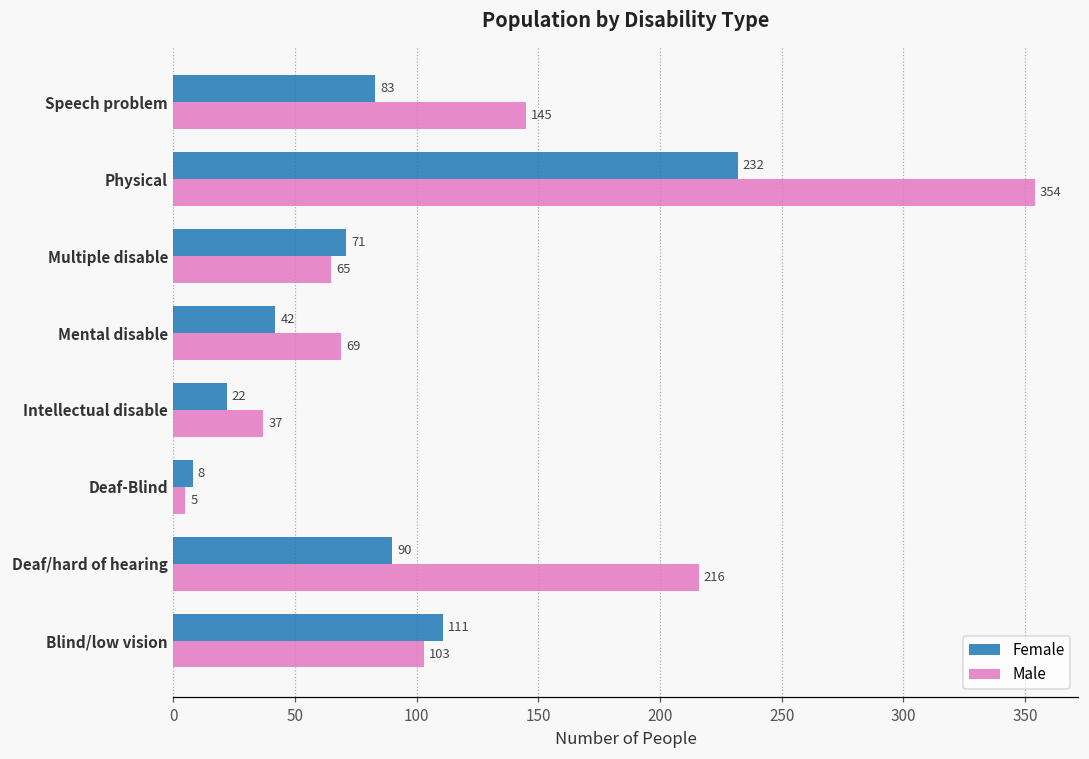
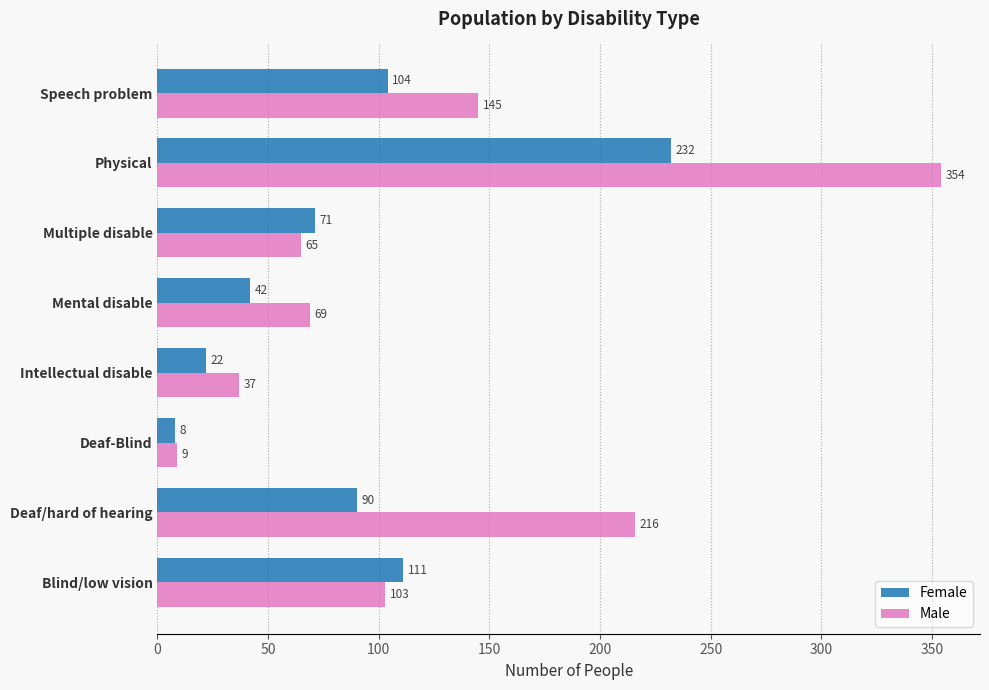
Female, Speech problem: 83 -> 104
Male, Deaf-Blind: 5 -> 9
